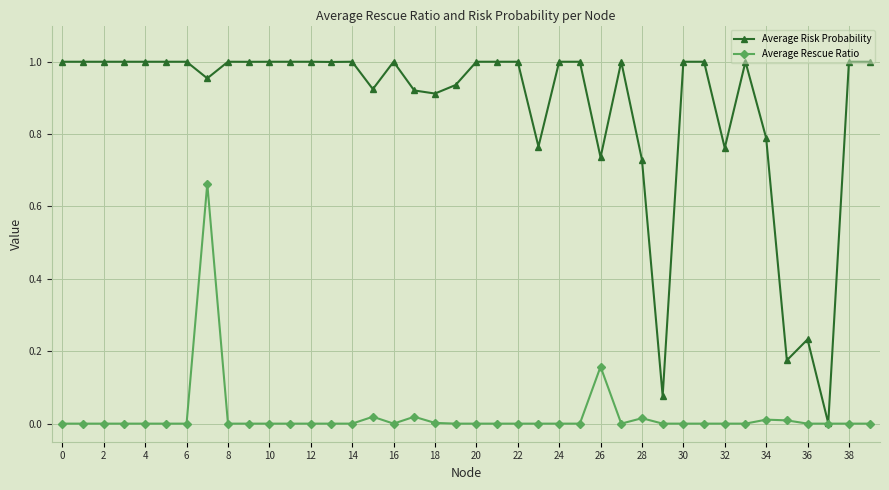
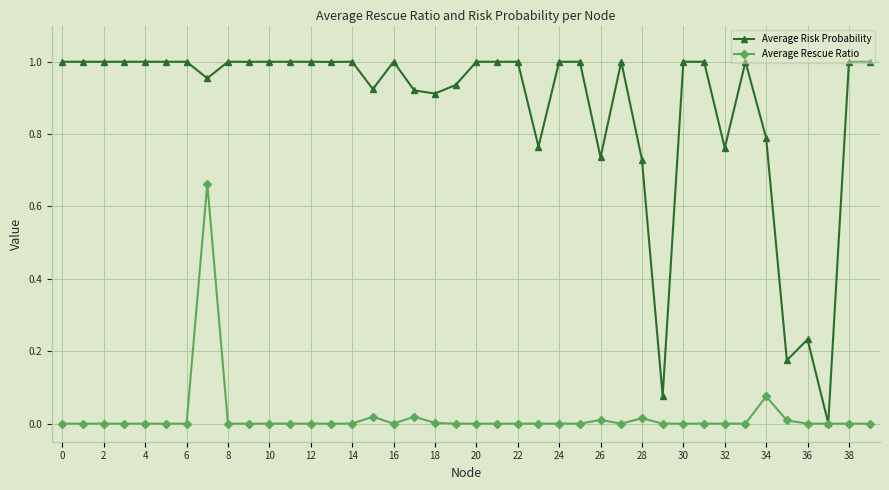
Average Rescue Ratio, 26: 0.16 -> 0.01
Average Rescue Ratio, 34: 0.01 -> 0.08
